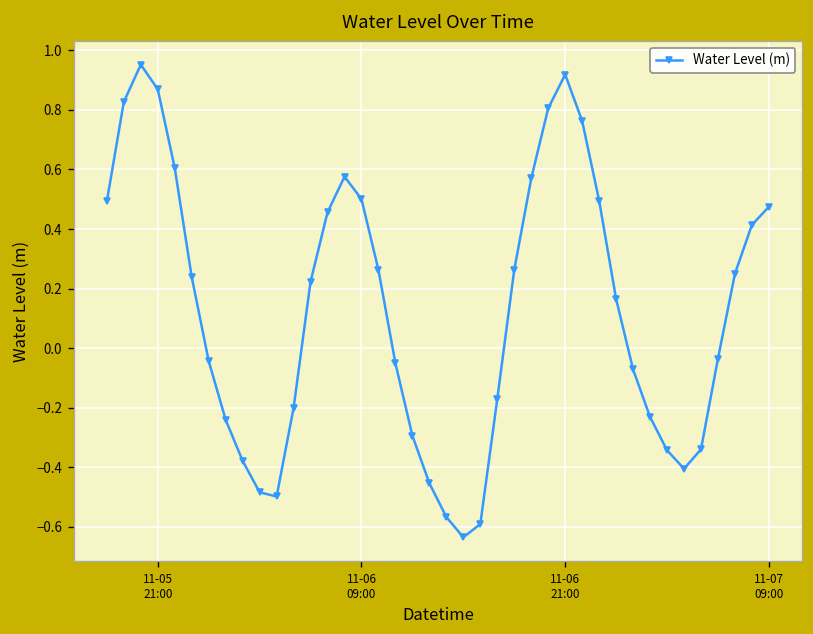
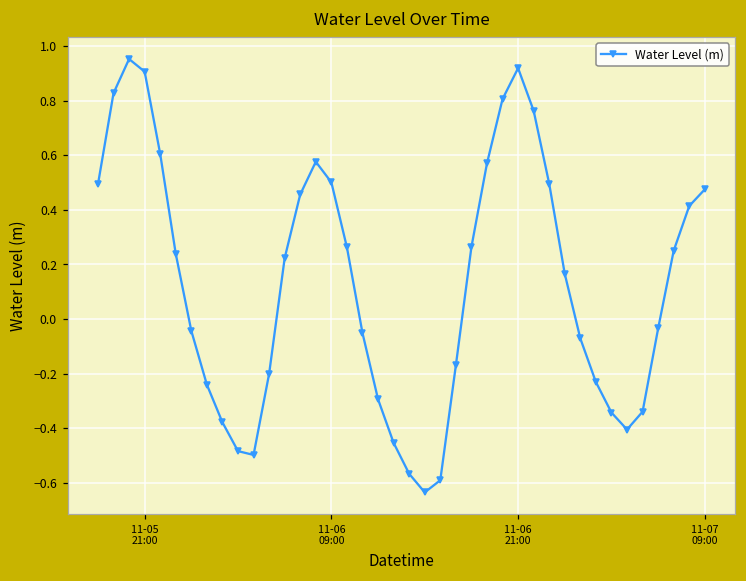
11-05 21:00: 0.87 -> 0.91
